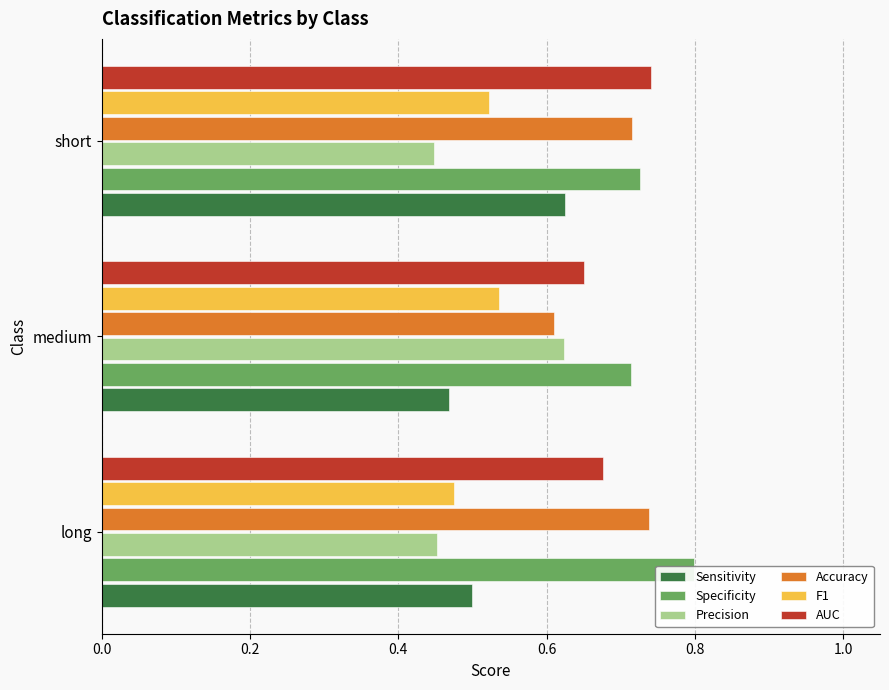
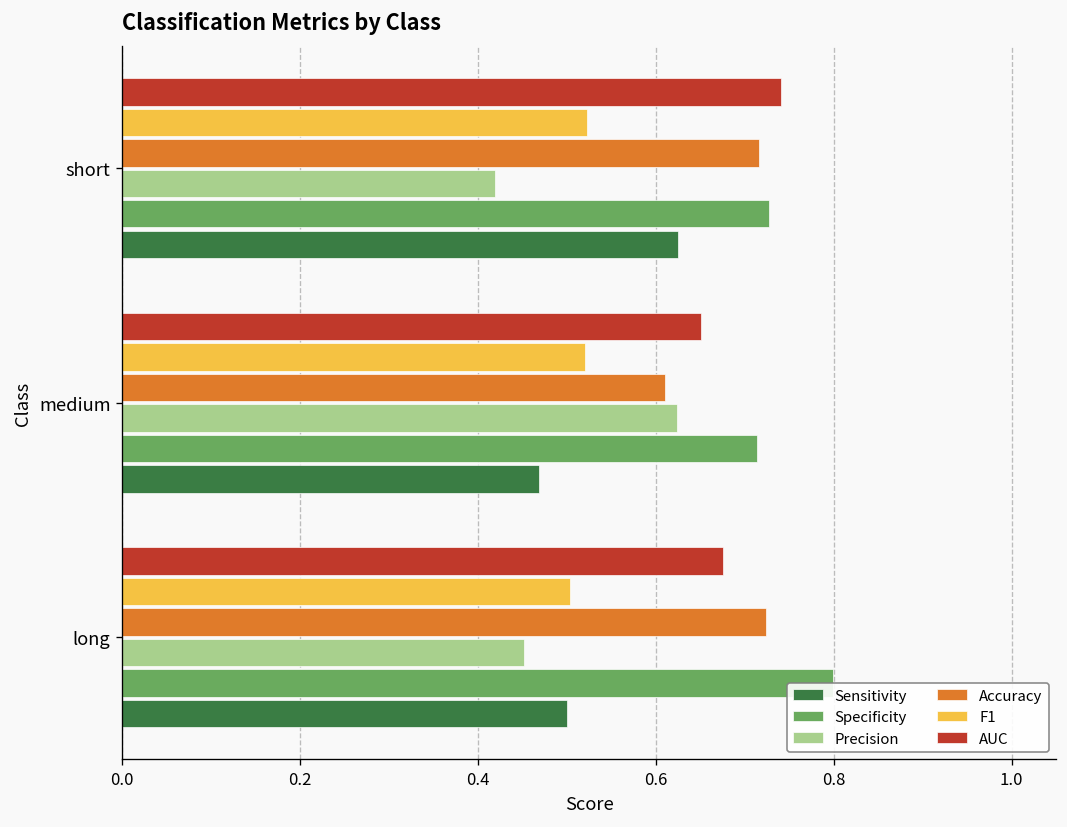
Precision, short: 0.45 -> 0.42
F1, medium: 0.54 -> 0.52
F1, long: 0.47 -> 0.50
Accuracy, long: 0.74 -> 0.72
